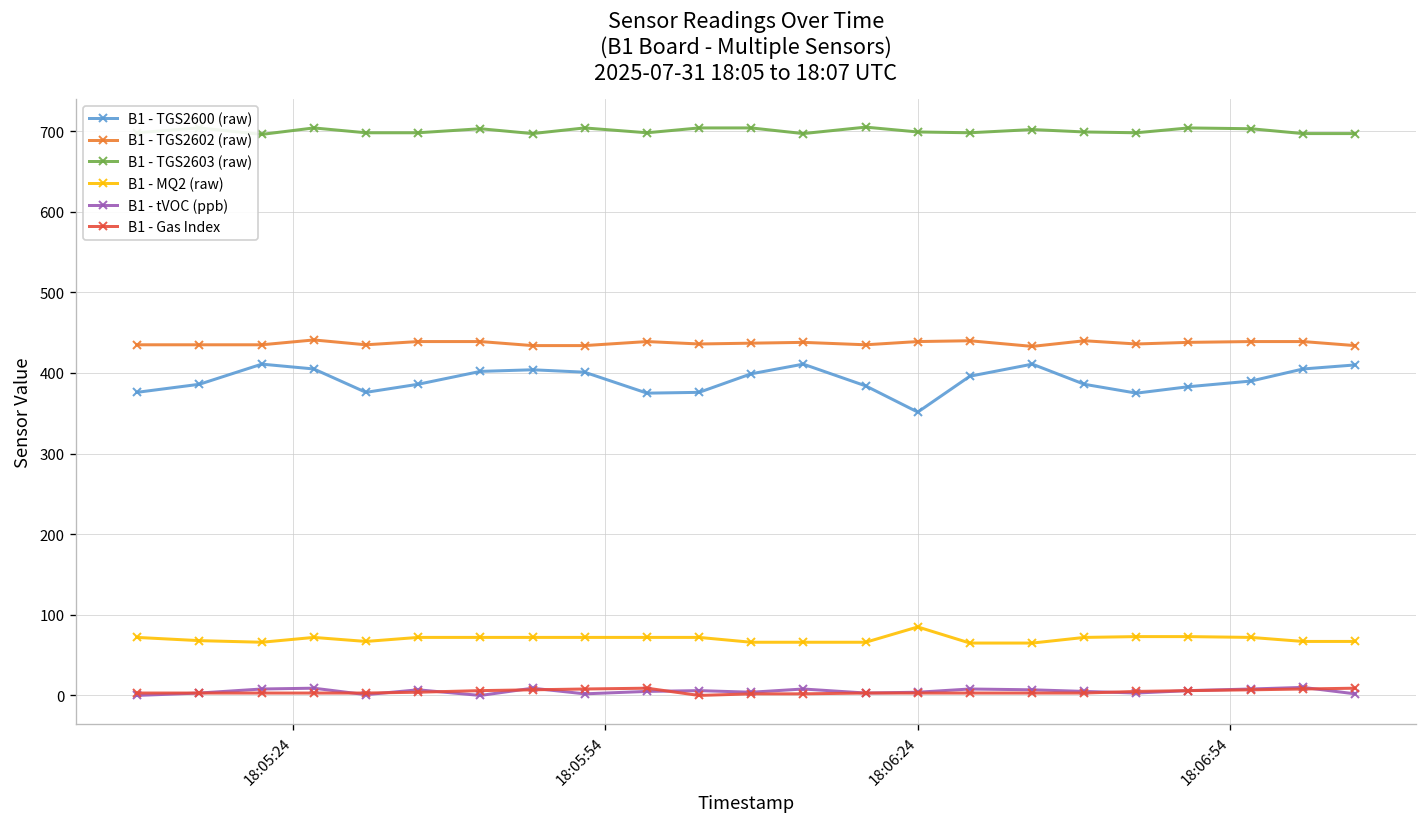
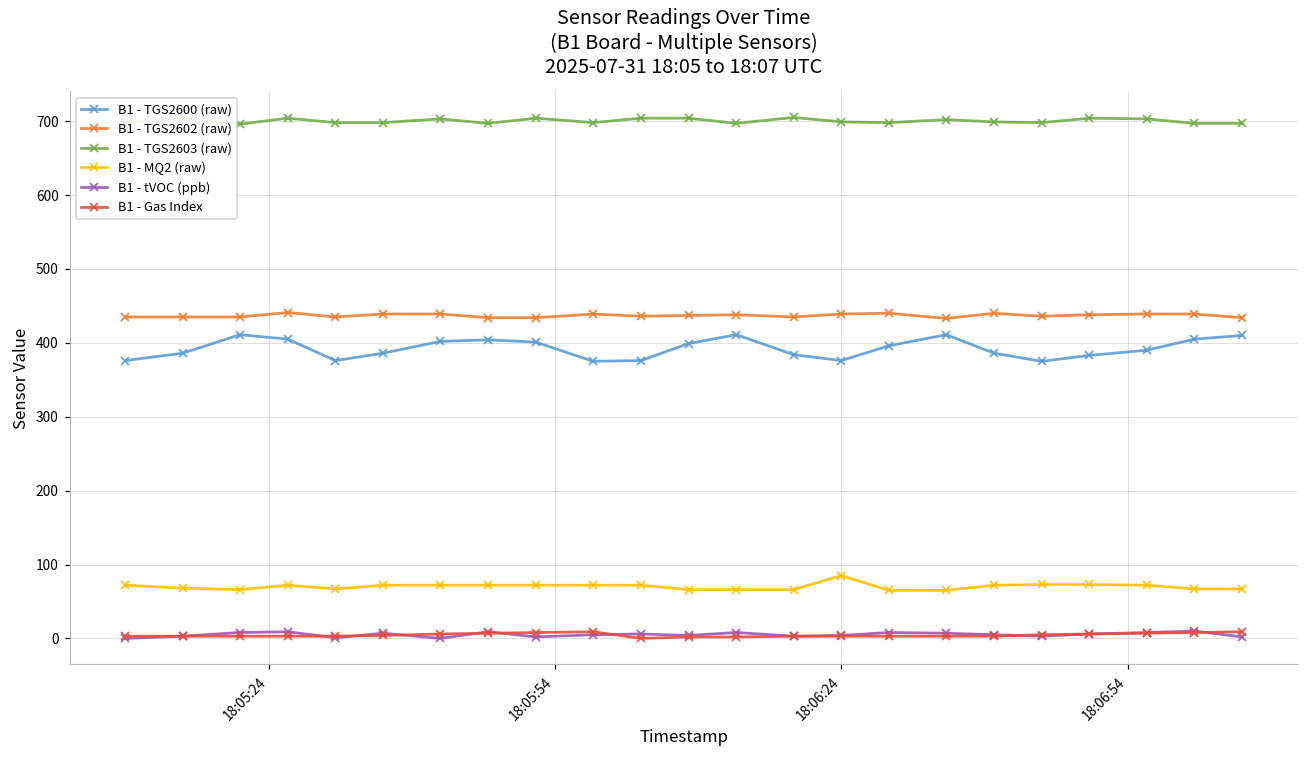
B1 - TGS2600 (raw), 18:06:24: 350 -> 380
